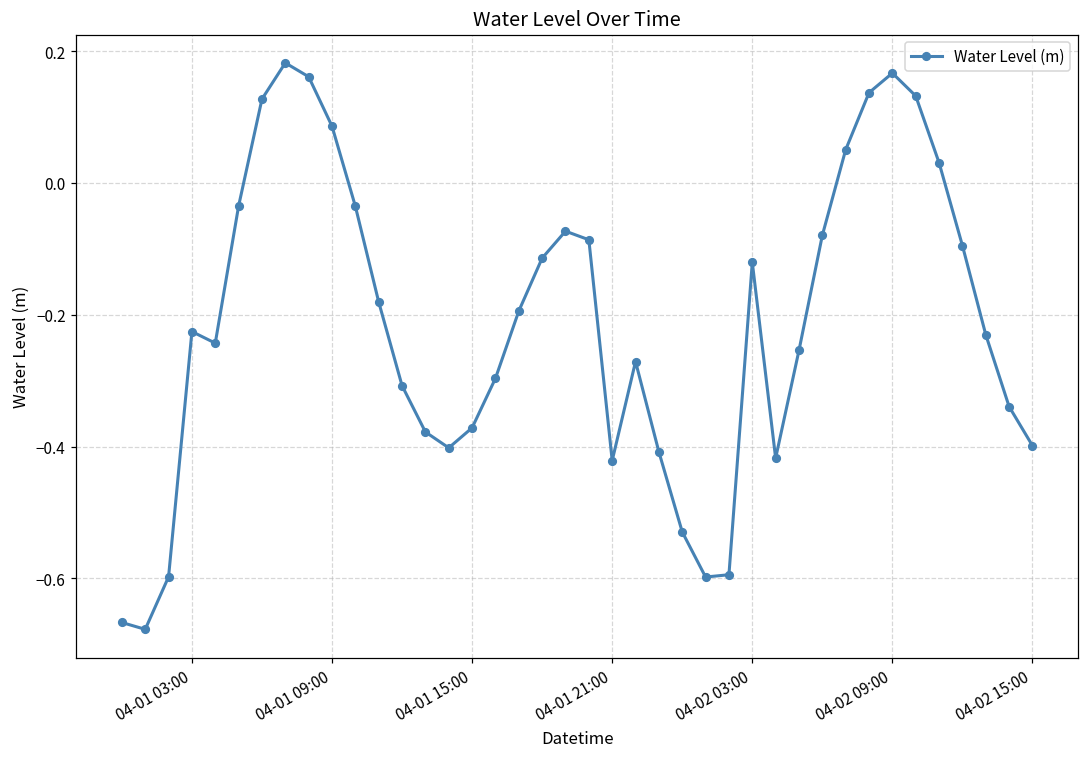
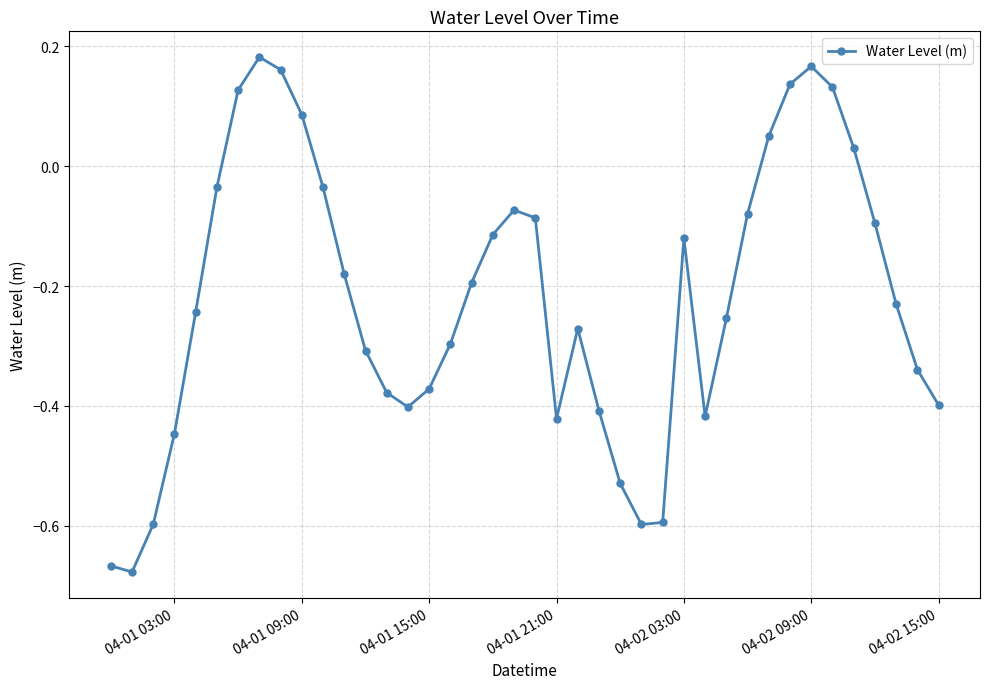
04-01 03:00: -0.23 -> -0.45
